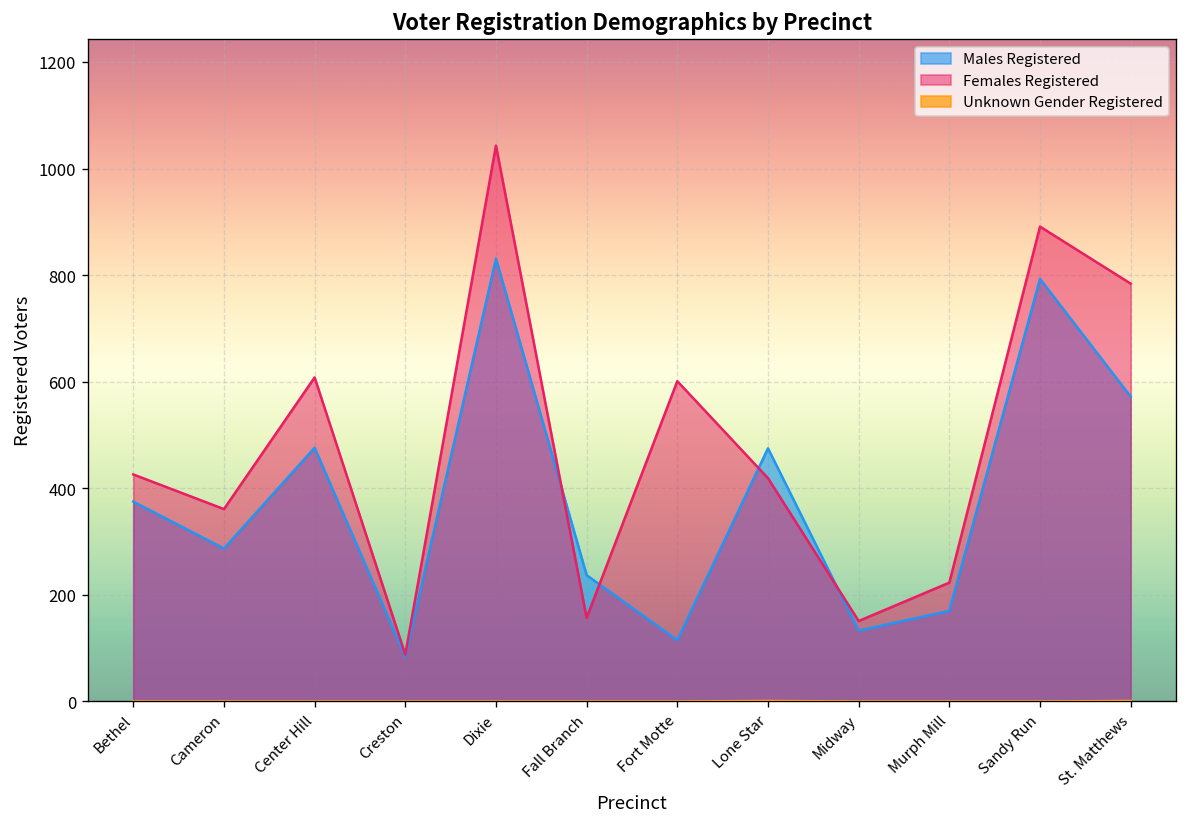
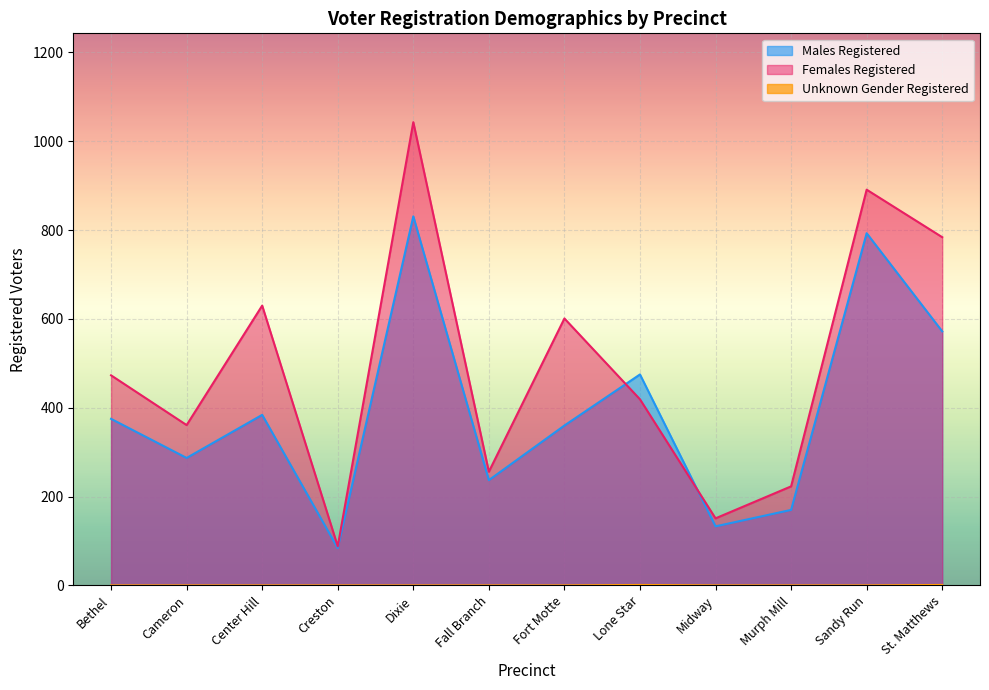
Females Registered, Bethel: 430 -> 470
Males Registered, Center Hill: 480 -> 380
Females Registered, Center Hill: 610 -> 630
Females Registered, Fall Branch: 160 -> 260
Males Registered, Fort Motte: 120 -> 360
